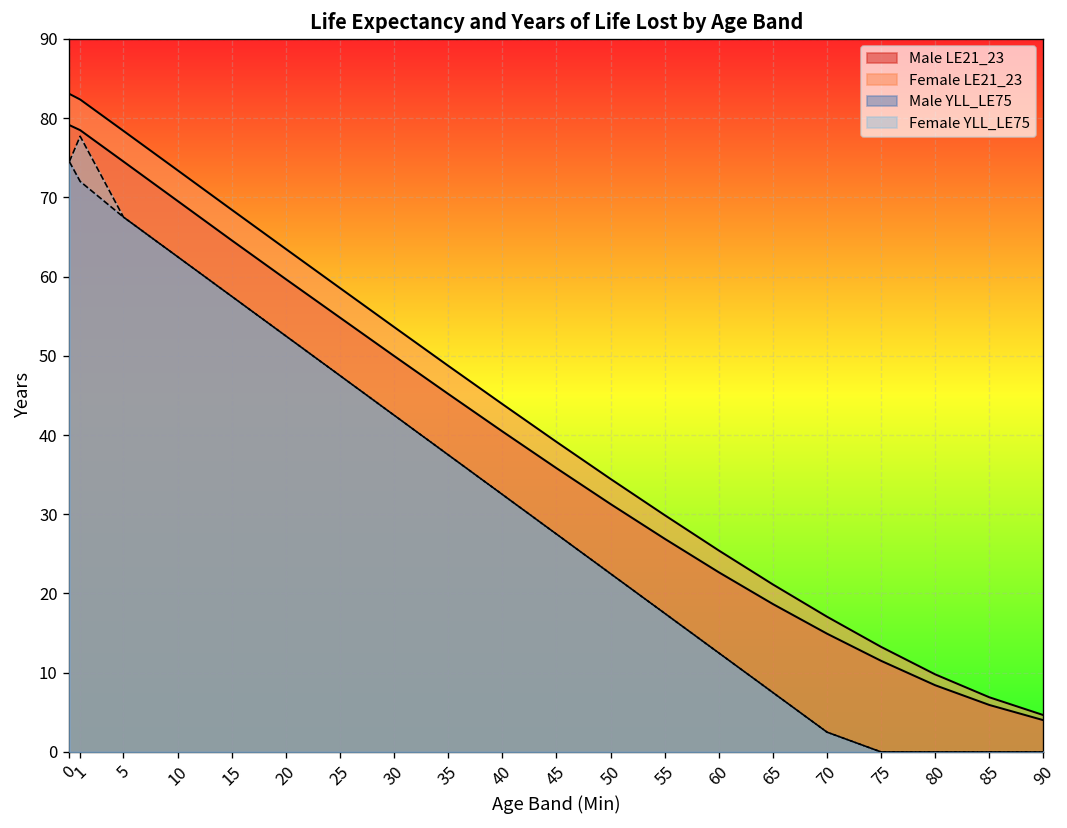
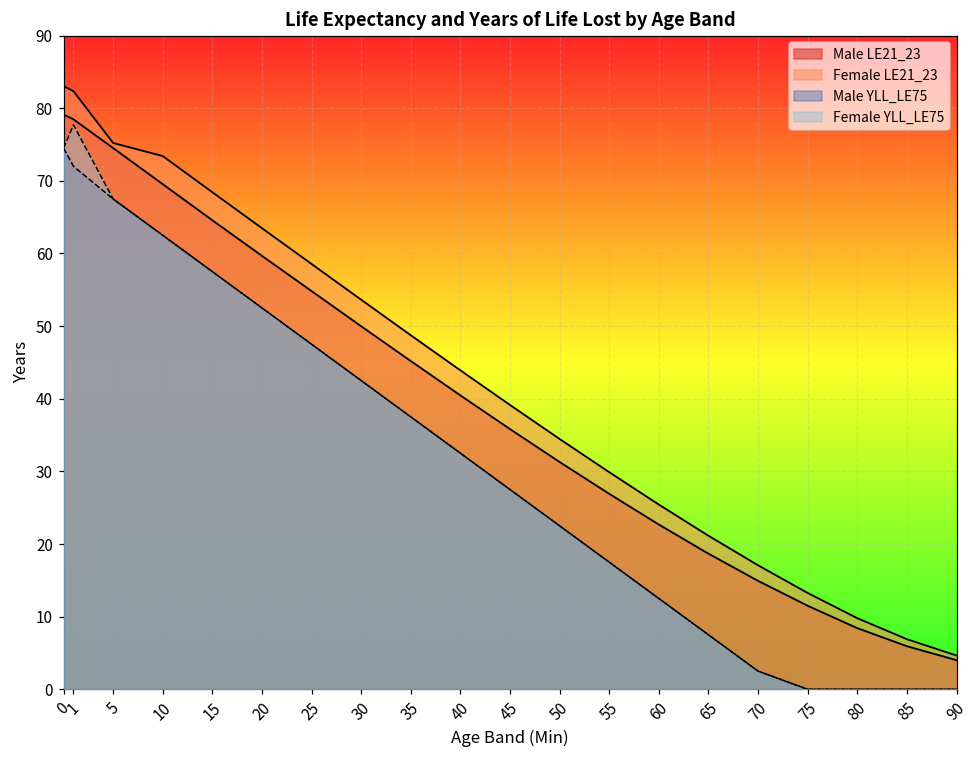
Female LE21_23, 5: 78 -> 75
